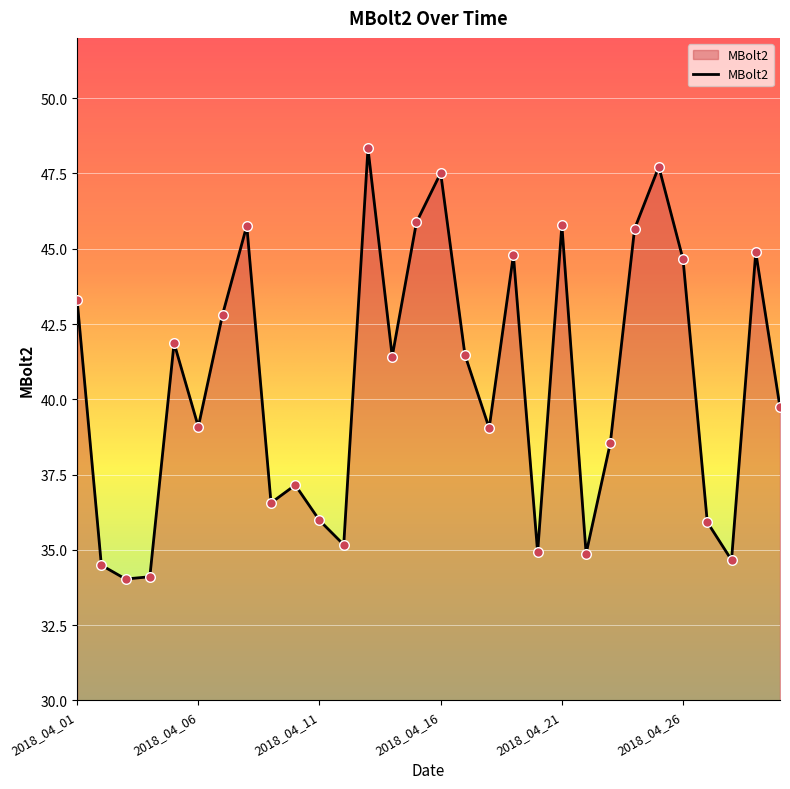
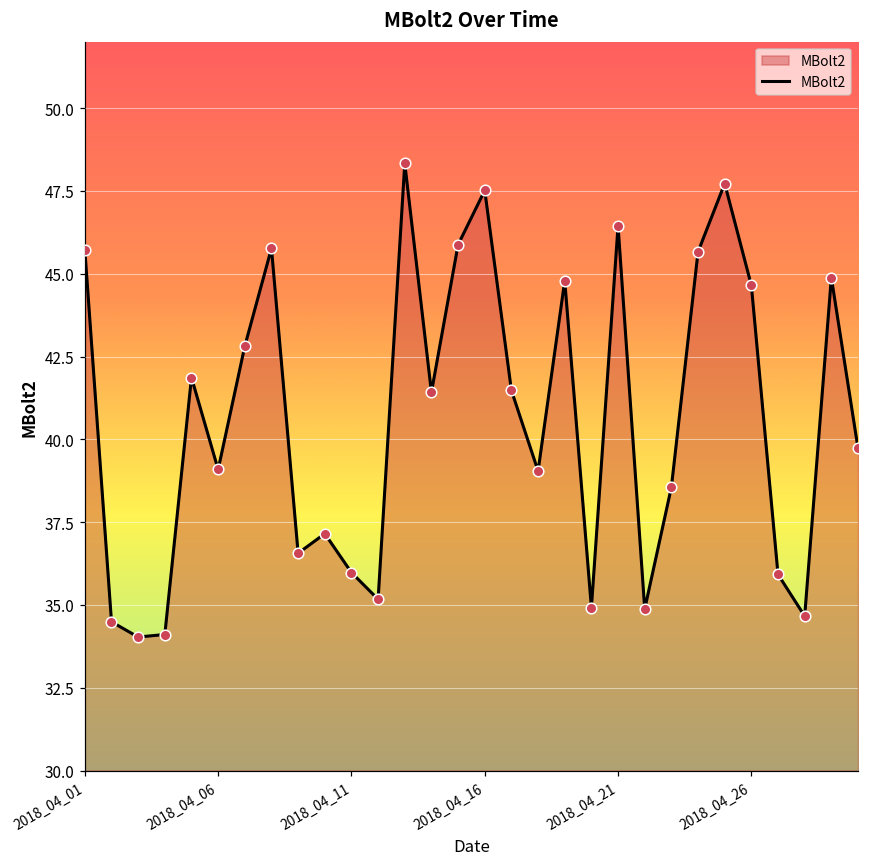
2018_04_01: 43.3 -> 45.7
2018_04_21: 45.8 -> 46.4
